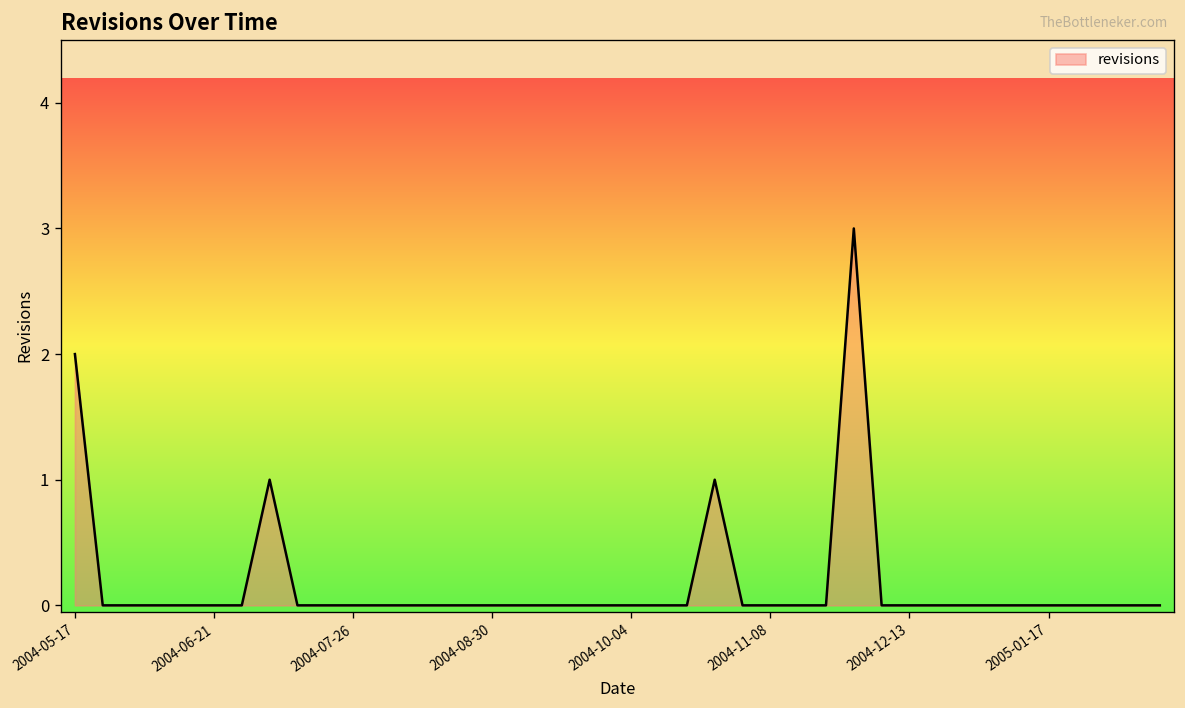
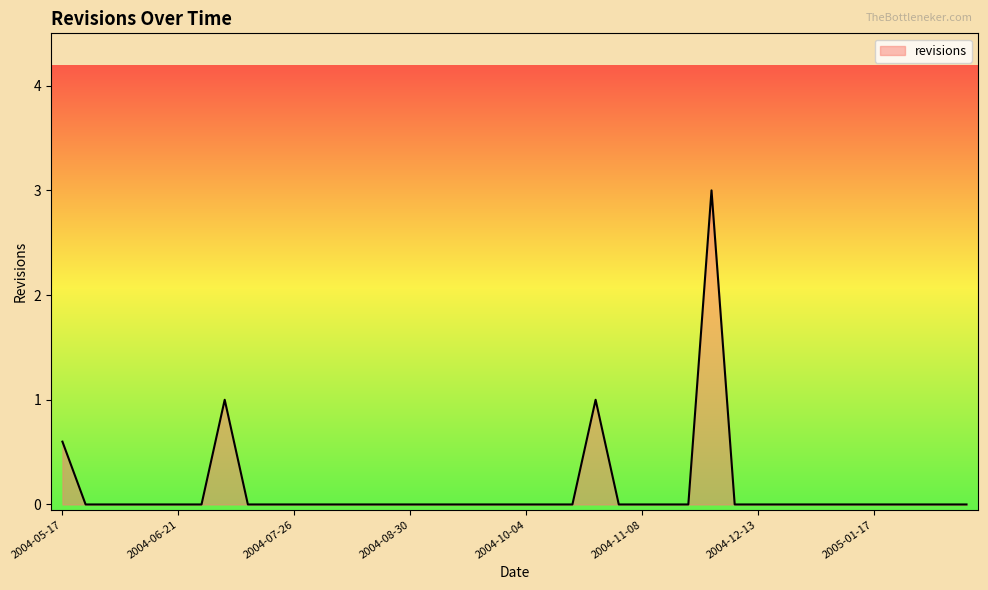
2004-05-17: 2.0 -> 0.6
